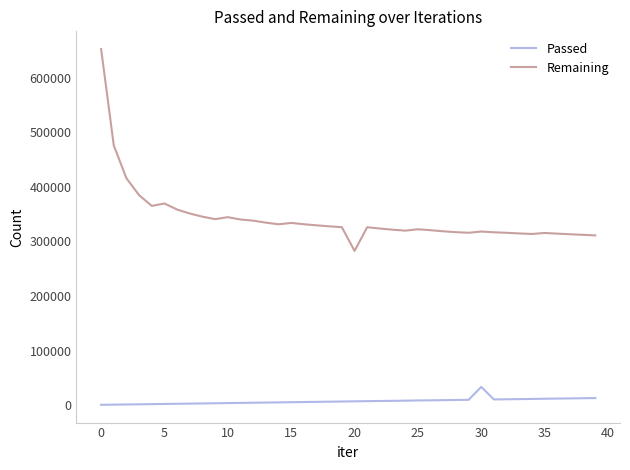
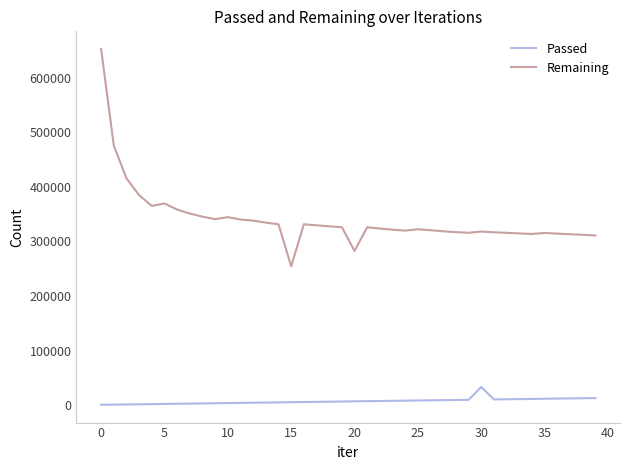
Remaining, 15: 330000 -> 250000
